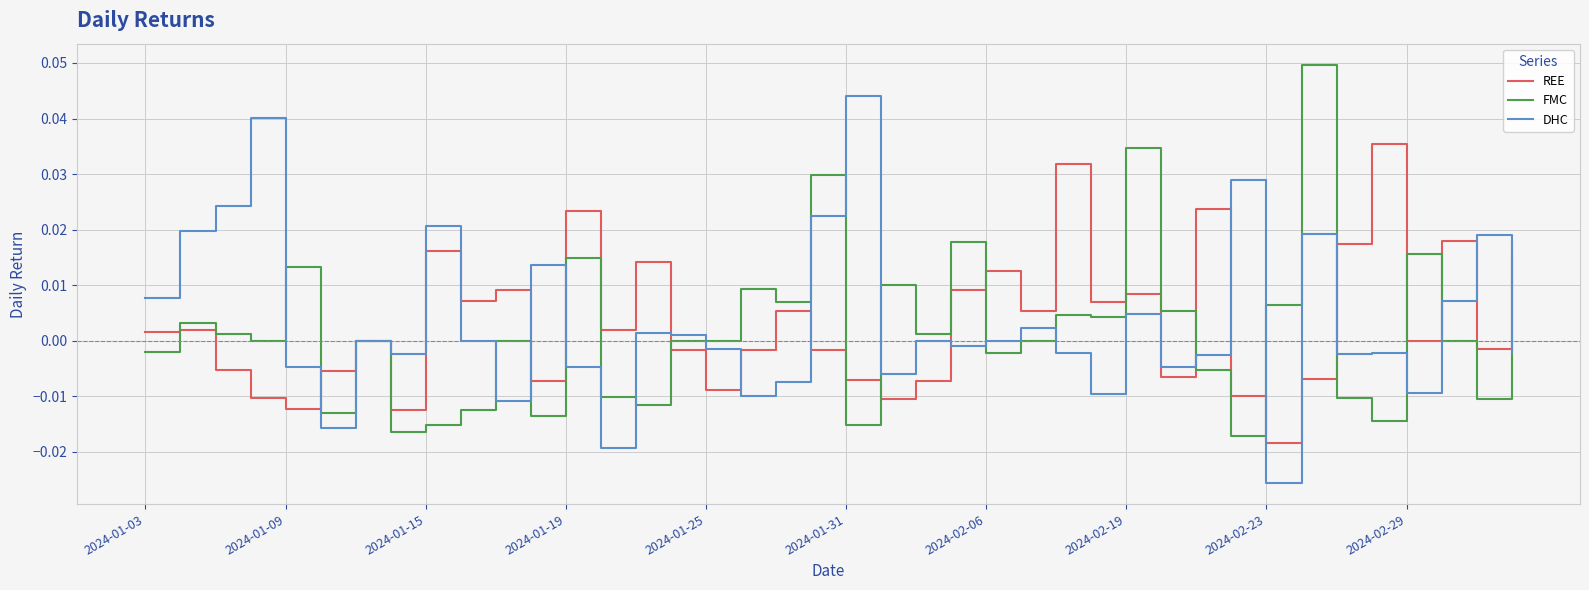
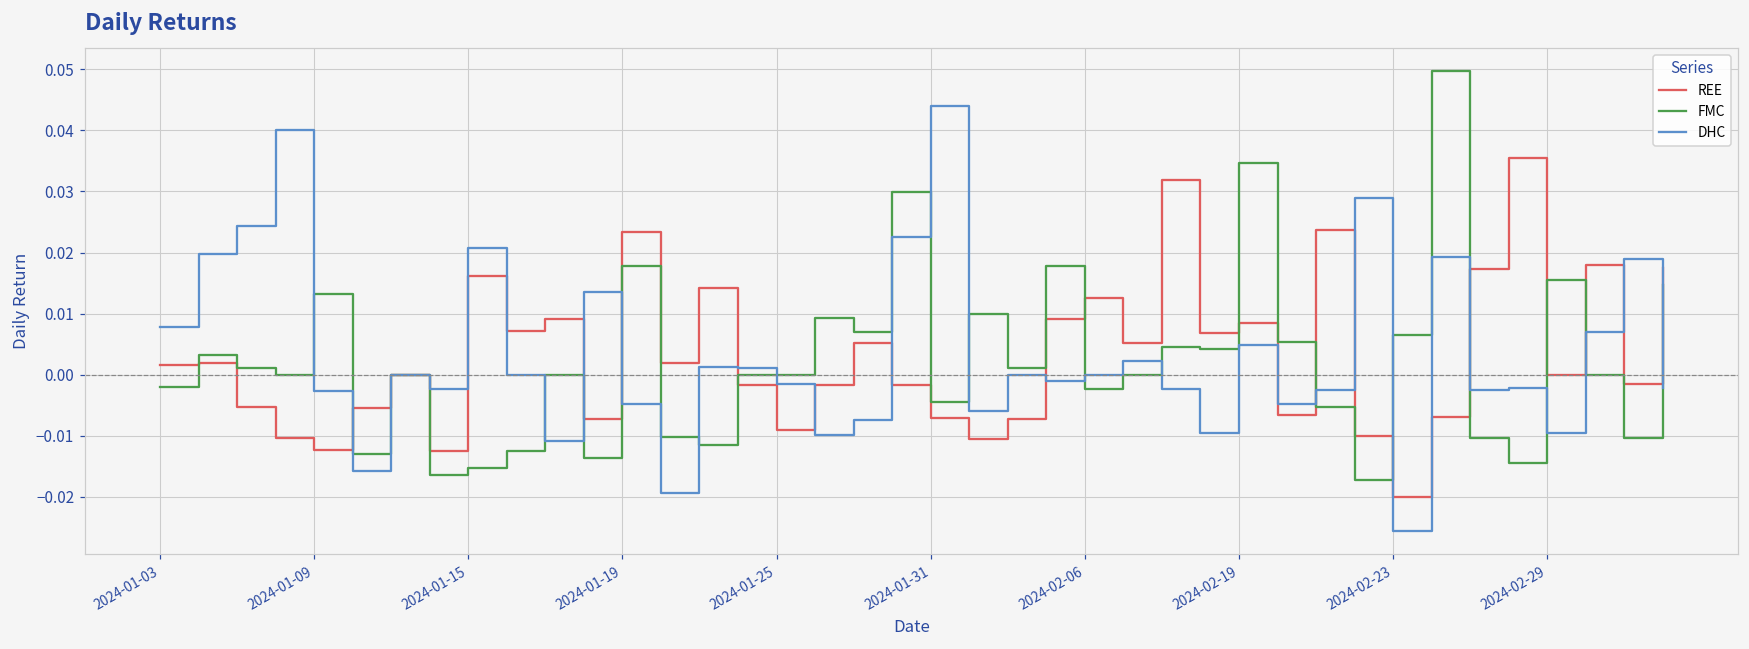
DHC, 2024-01-09: -0.005 -> -0.003
FMC, 2024-01-19: 0.015 -> 0.018
FMC, 2024-01-31: -0.015 -> -0.004
REE, 2024-02-23: -0.018 -> -0.020
